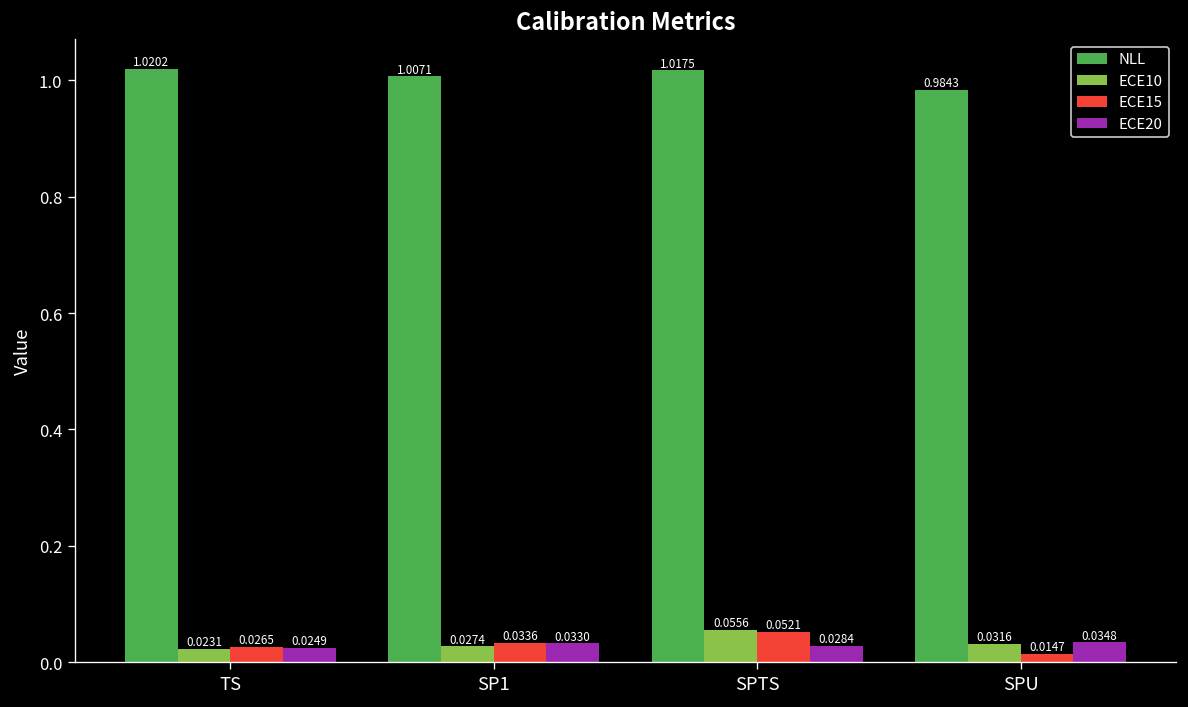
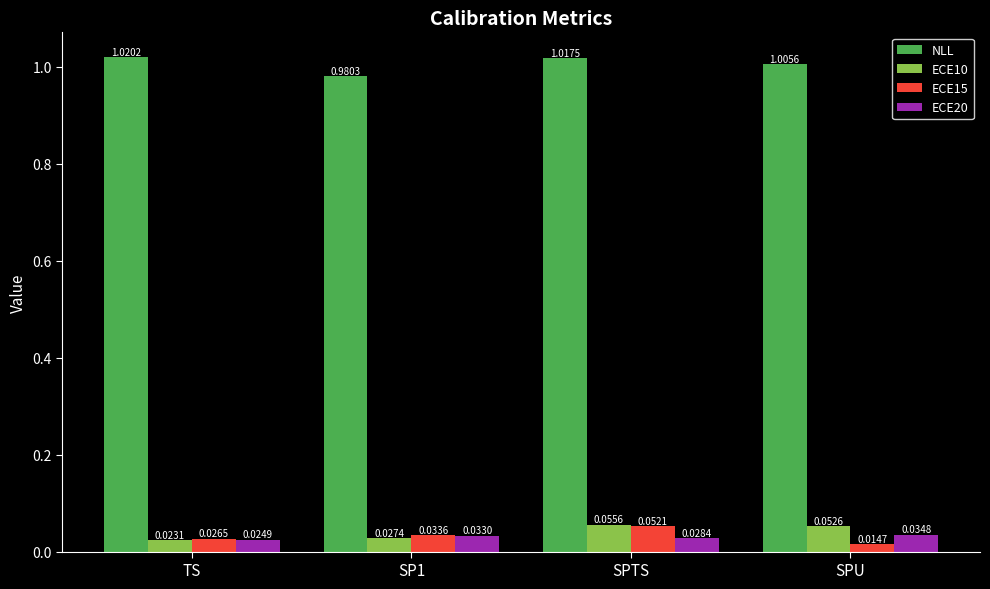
NLL, SP1: 1.0071 -> 0.9803
NLL, SPU: 0.9843 -> 1.0056
ECE10, SPU: 0.0316 -> 0.0526
